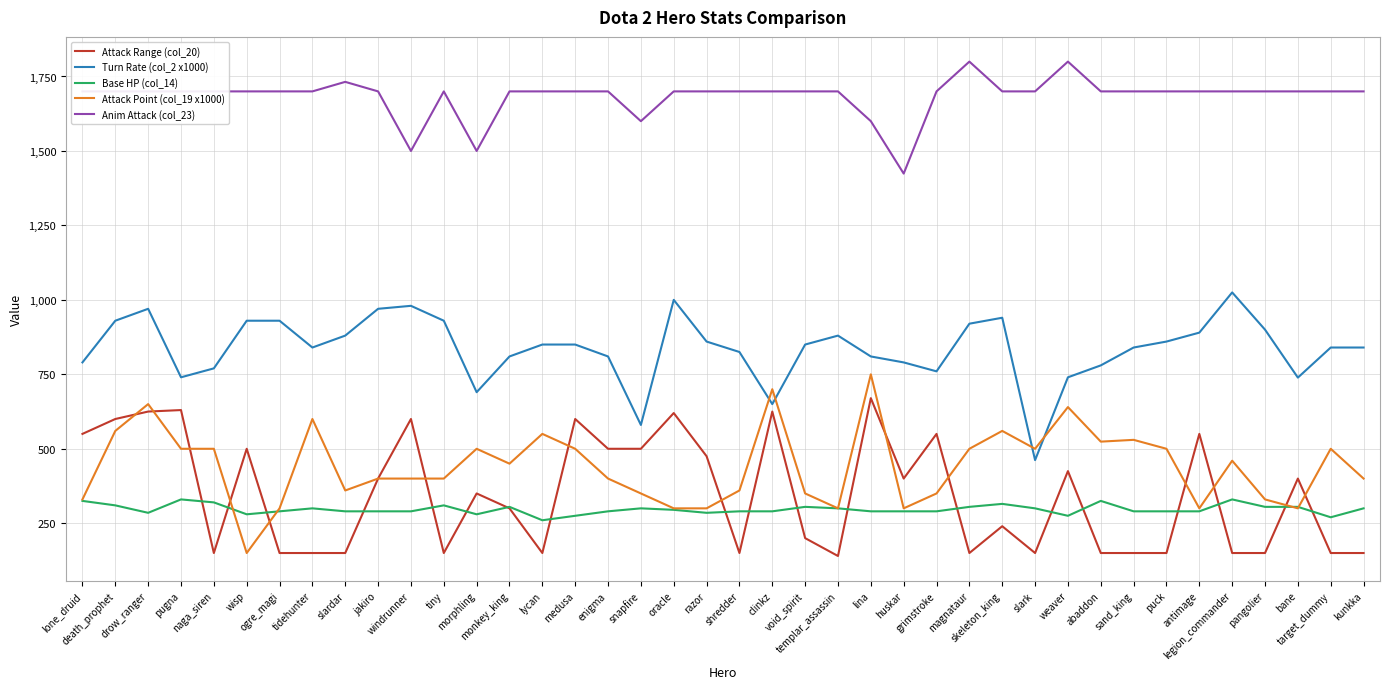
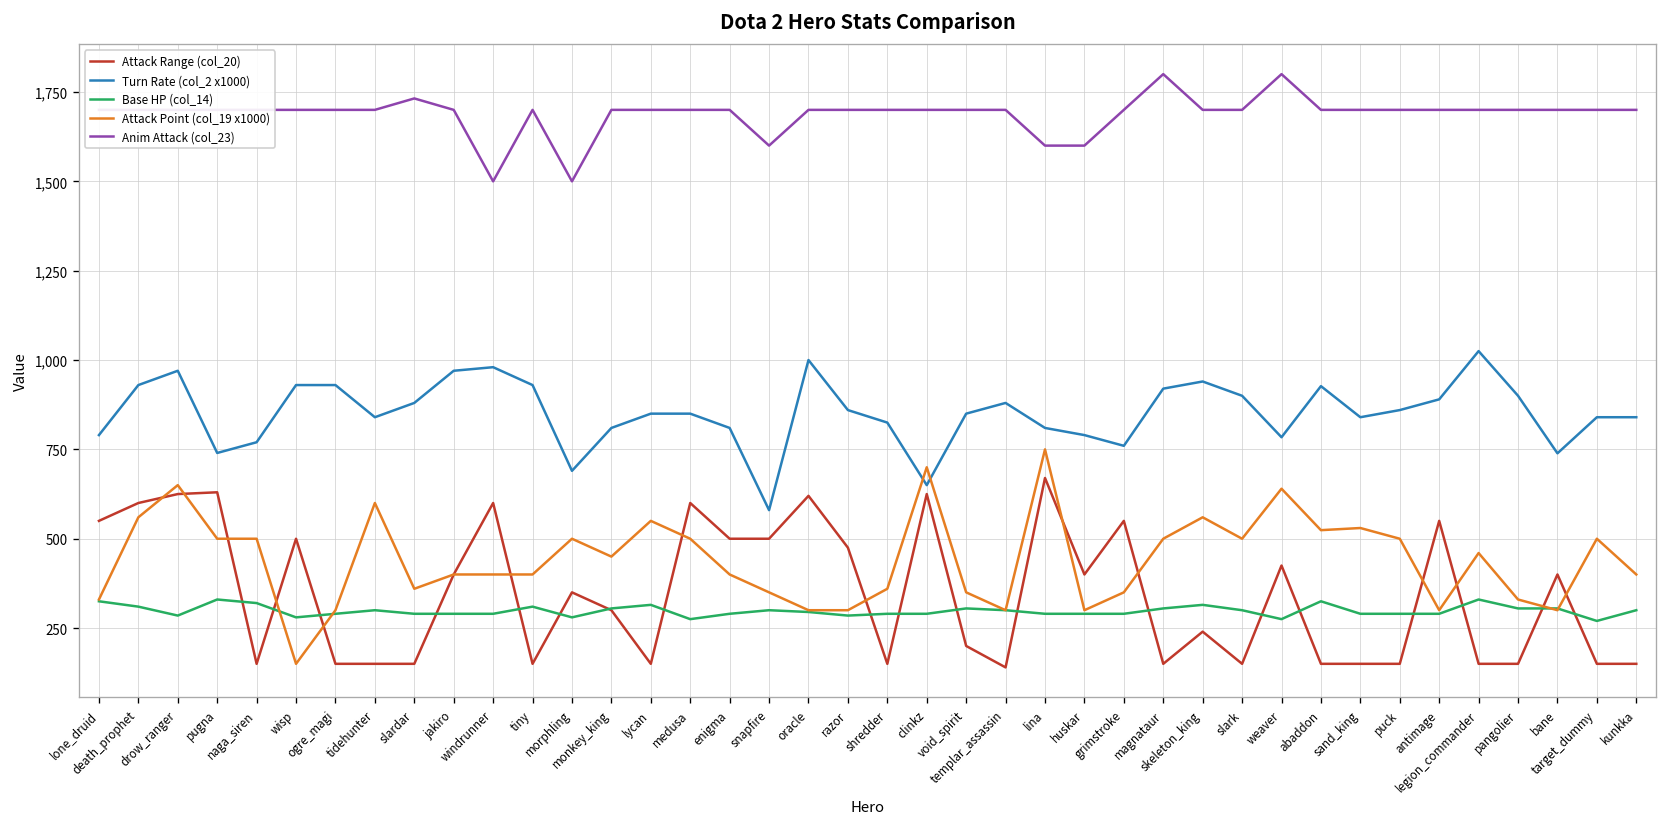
Base HP (col_14), lycan: 260 -> 320
Anim Attack (col_23), huskar: 1,420 -> 1,600
Turn Rate (col_2 x1000), slark: 460 -> 900
Turn Rate (col_2 x1000), weaver: 740 -> 780
Turn Rate (col_2 x1000), abaddon: 780 -> 930
